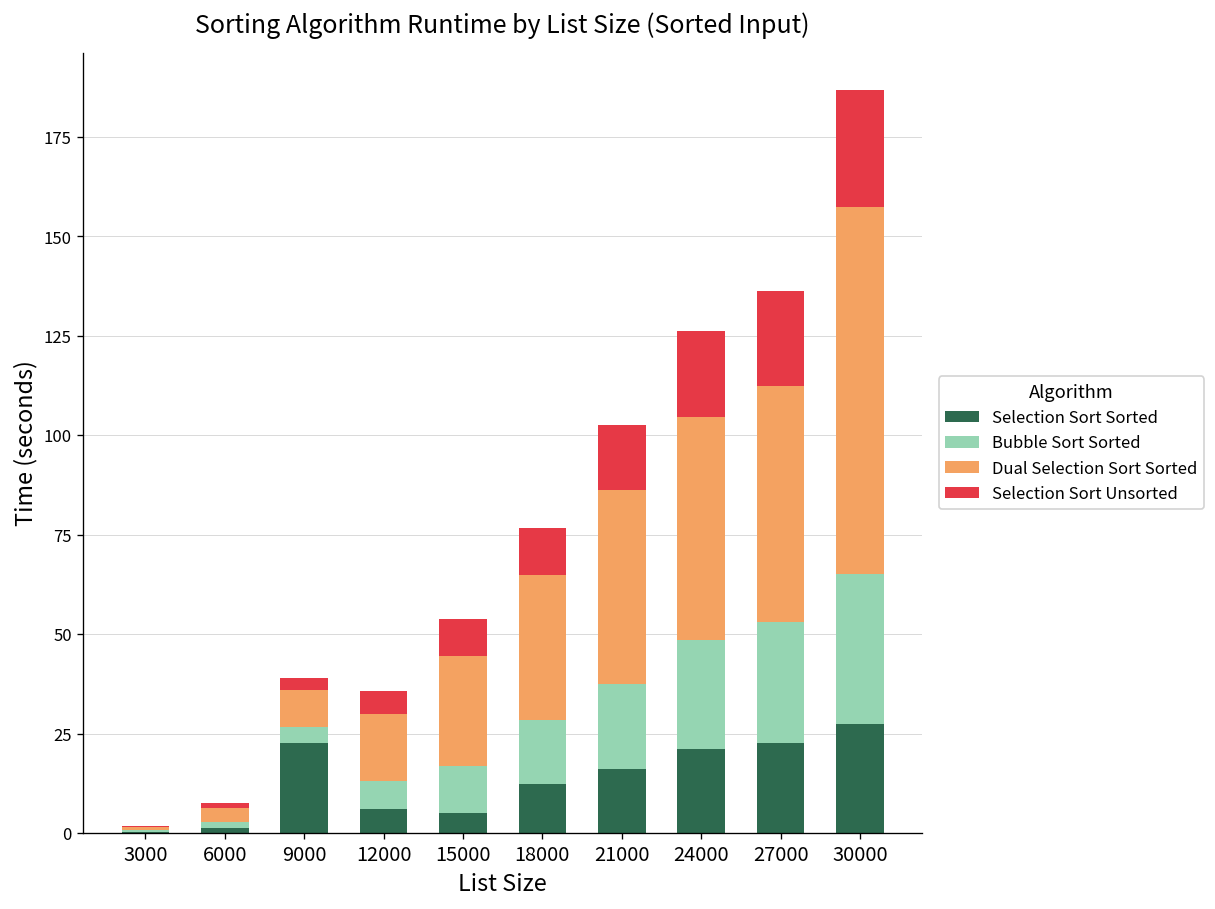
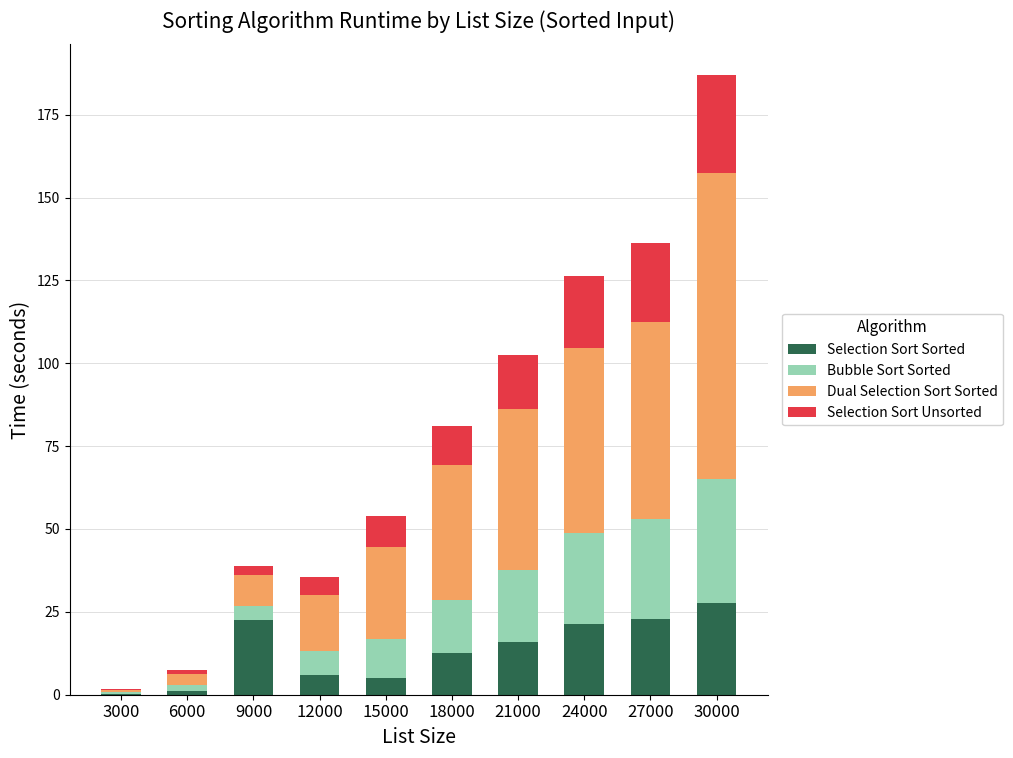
Dual Selection Sort Sorted, 18000: 36 -> 41
